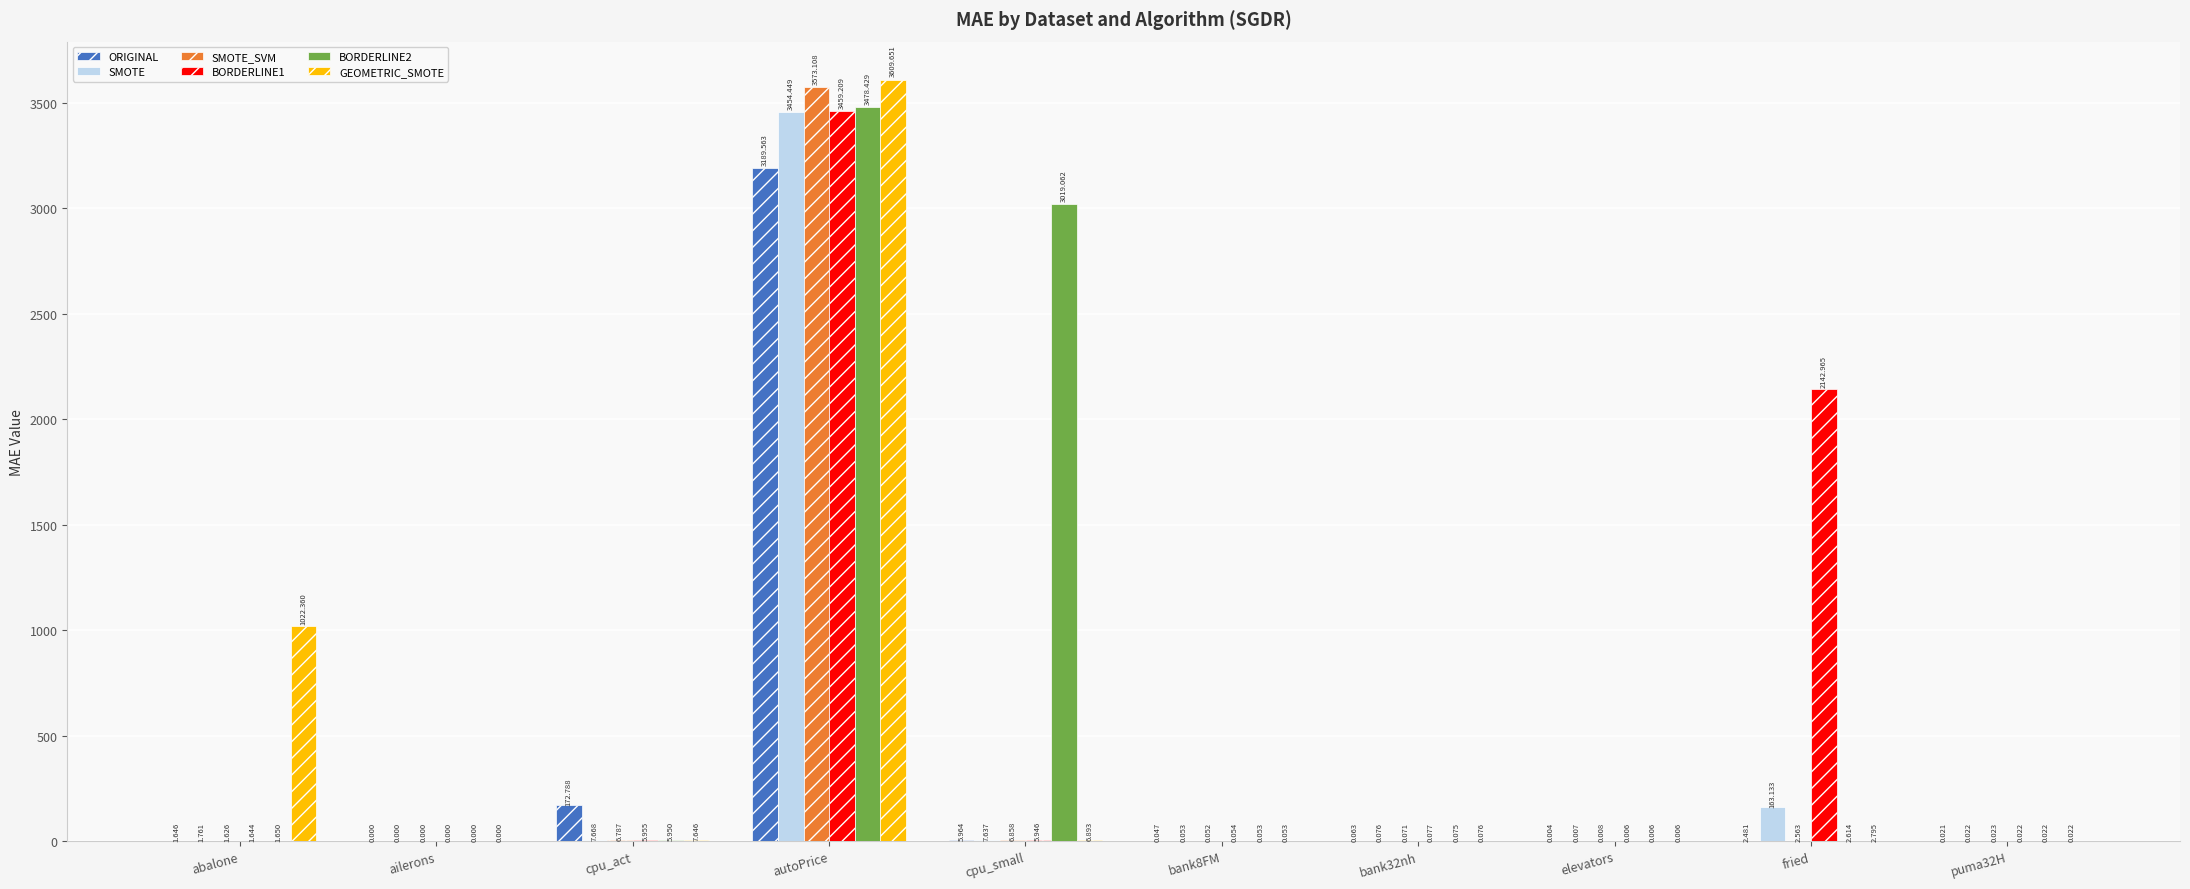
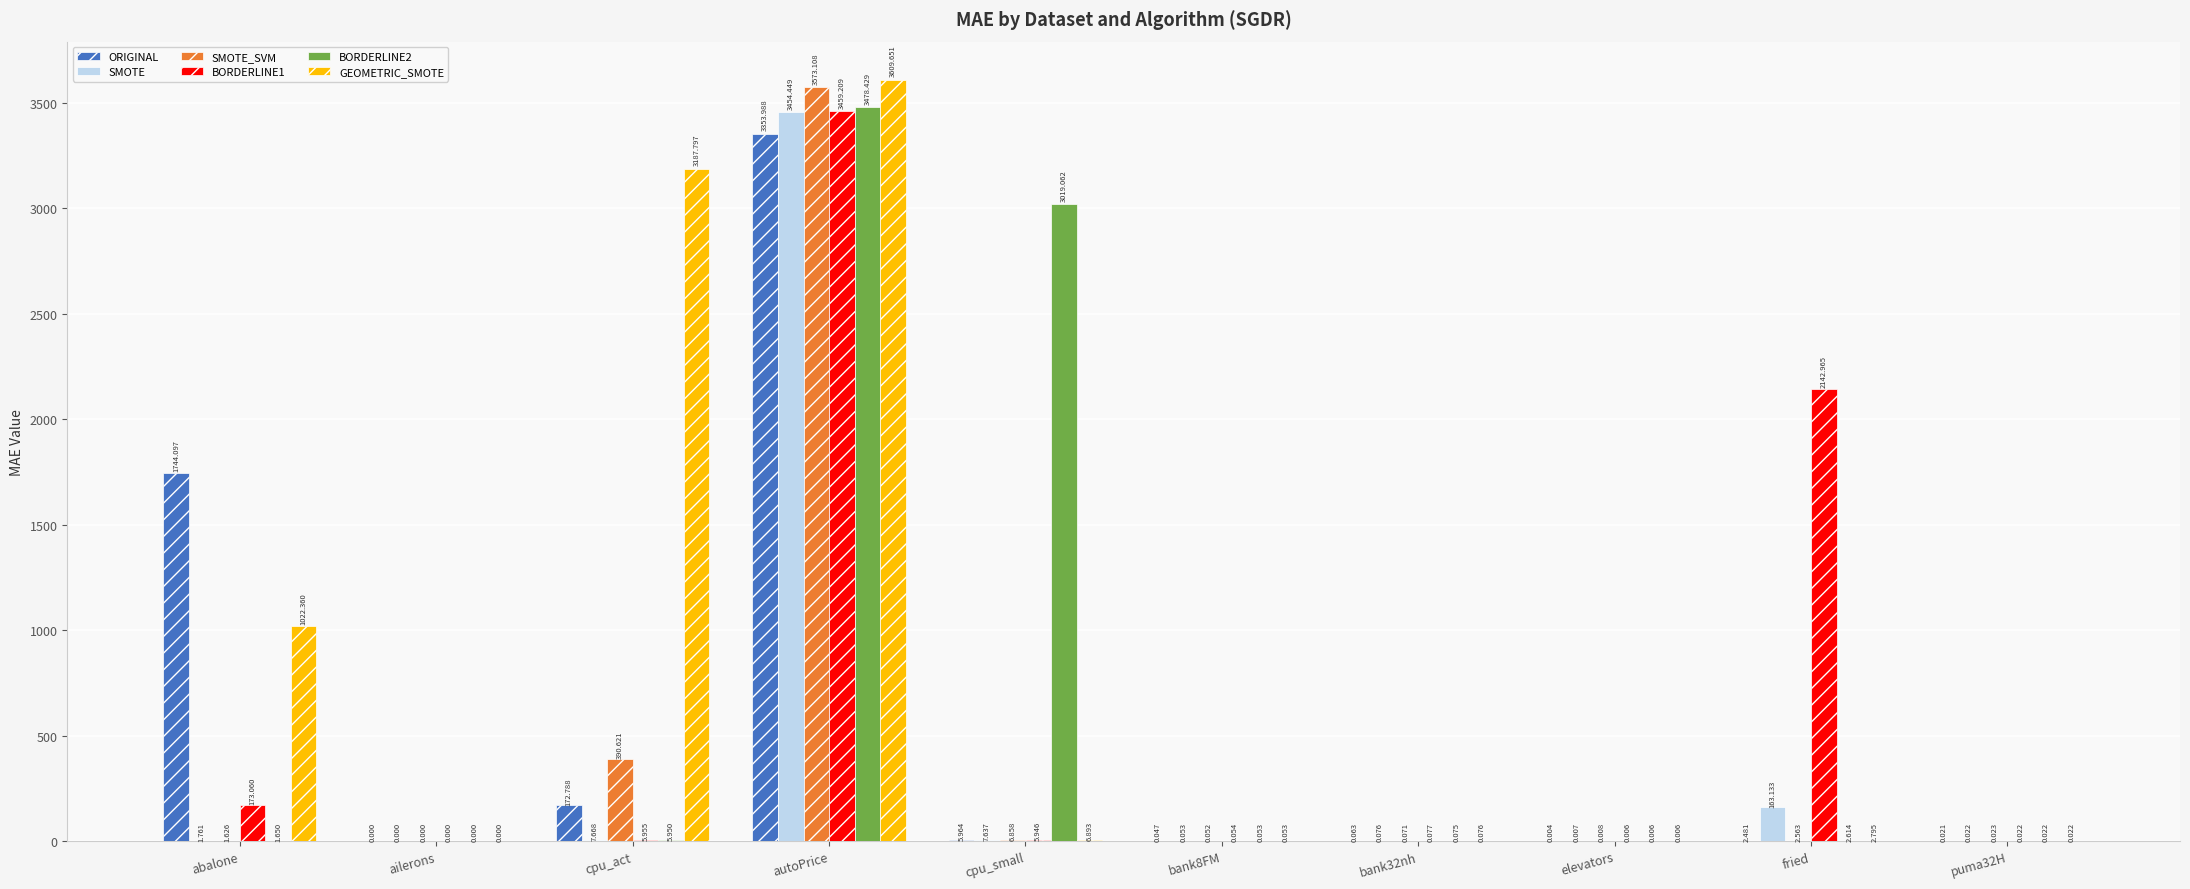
ORIGINAL, abalone: 1.646 -> 1744.097
BORDERLINE1, abalone: 1.644 -> 173.060
SMOTE_SVM, cpu_act: 6.787 -> 390.621
GEOMETRIC_SMOTE, cpu_act: 7.646 -> 3187.797
ORIGINAL, autoPrice: 3189.563 -> 3353.988
